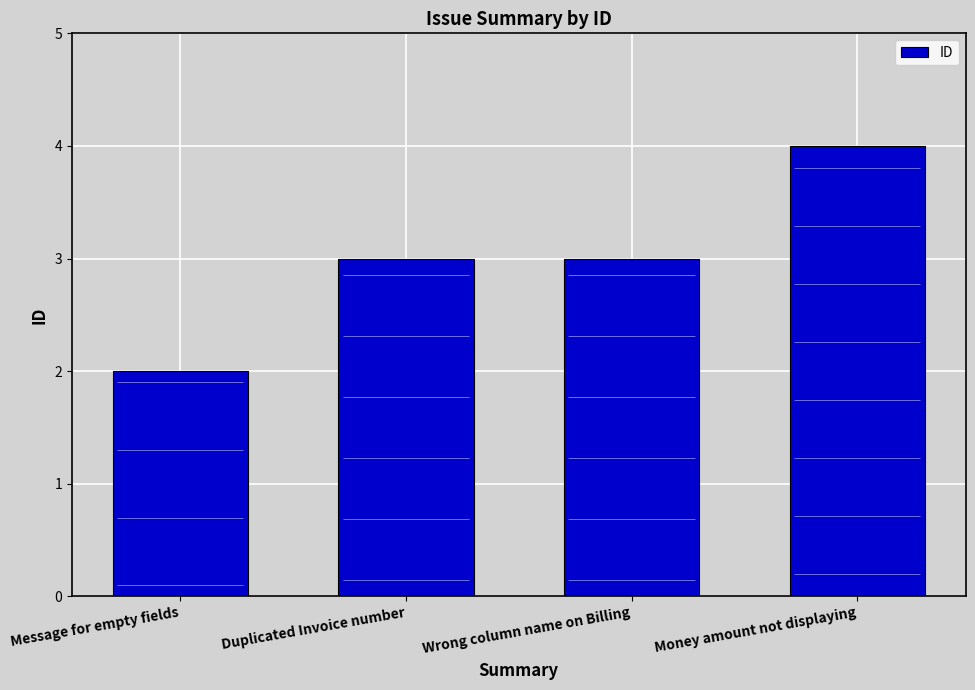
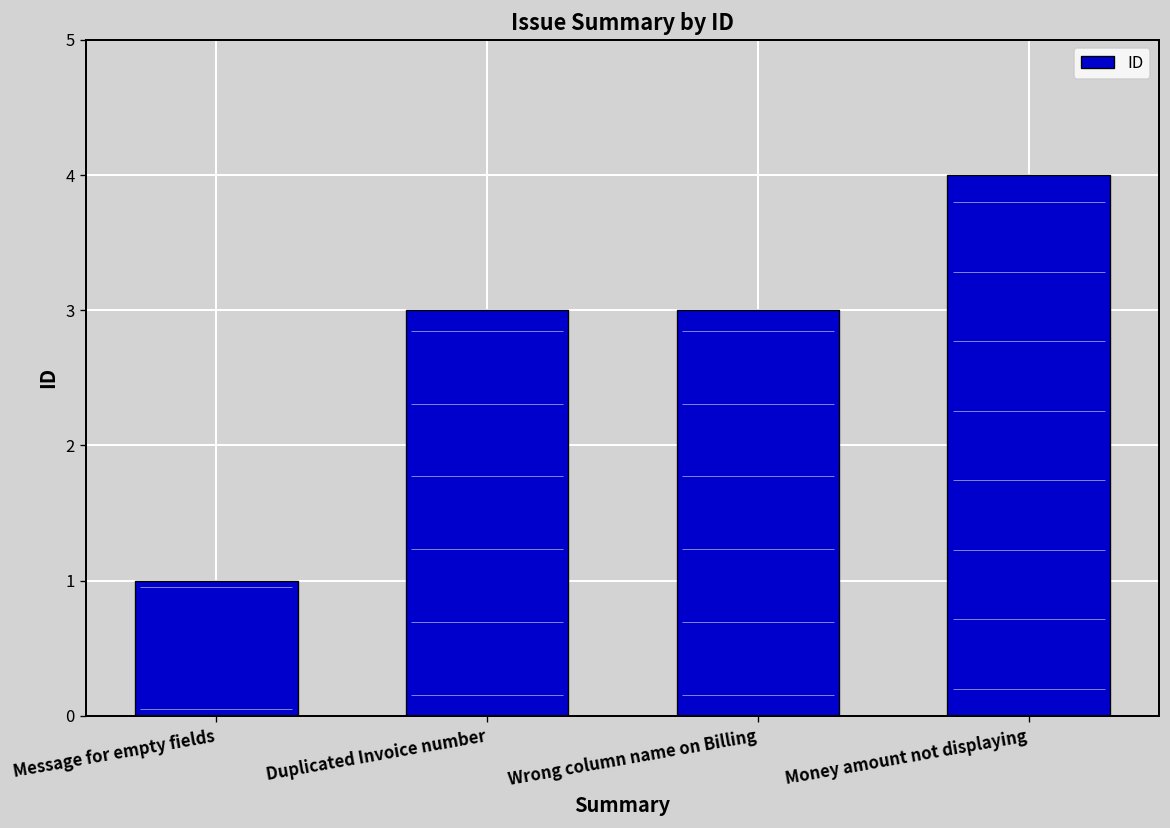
Message for empty fields: 2 -> 1
